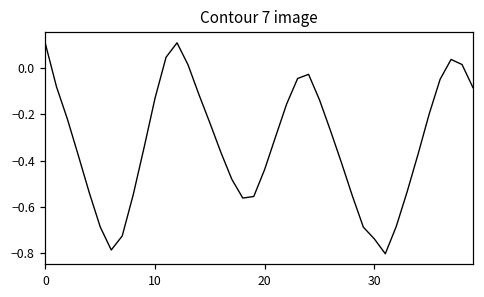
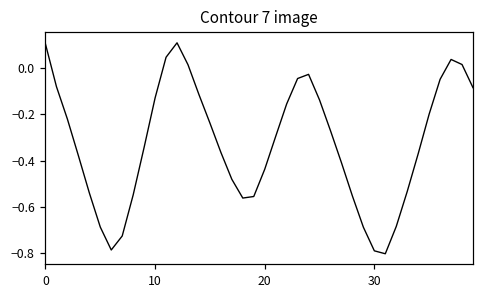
30: -0.74 -> -0.79
